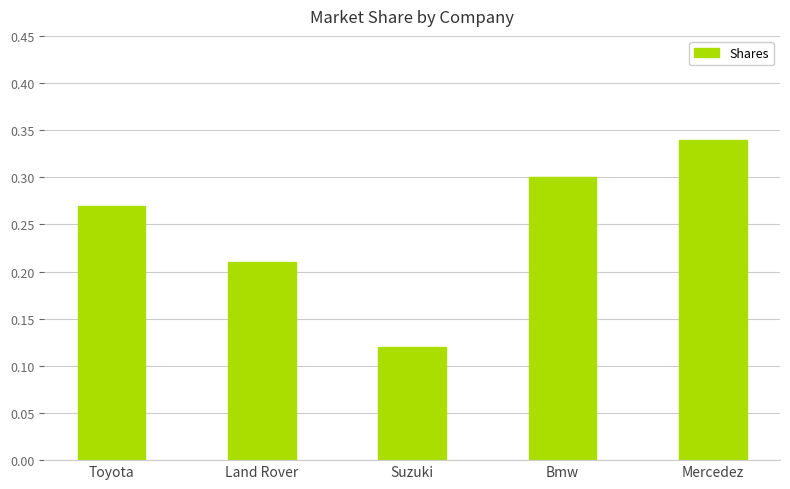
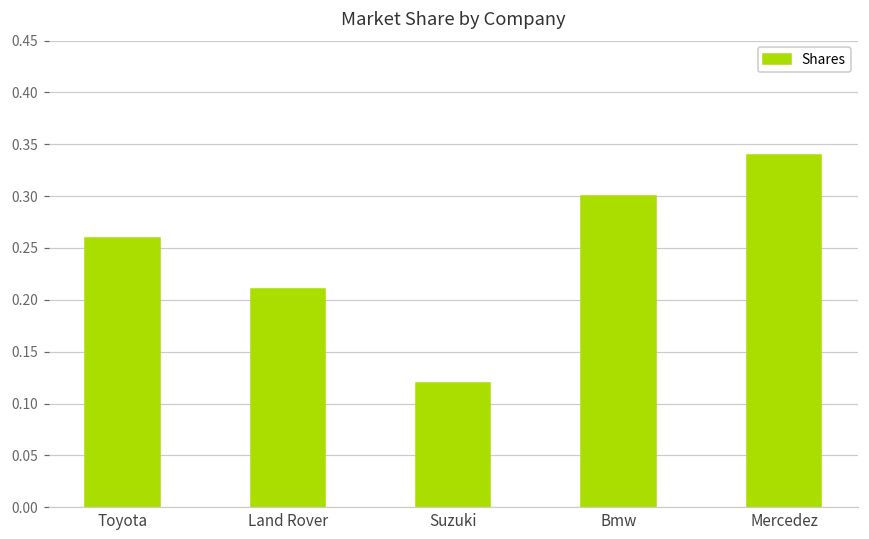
Toyota: 0.27 -> 0.26
